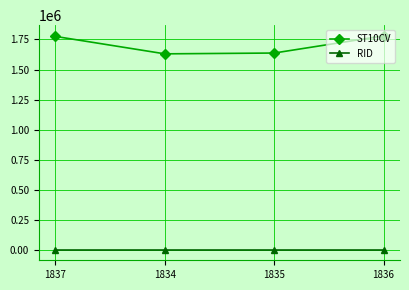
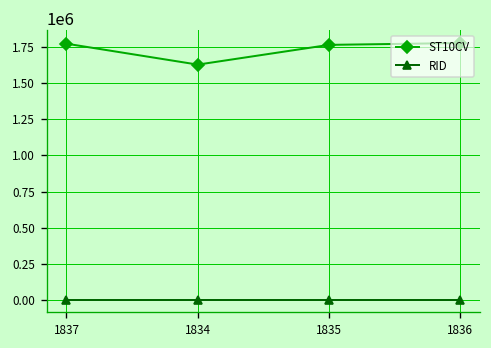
ST10CV, 1835: 1640000 -> 1770000
